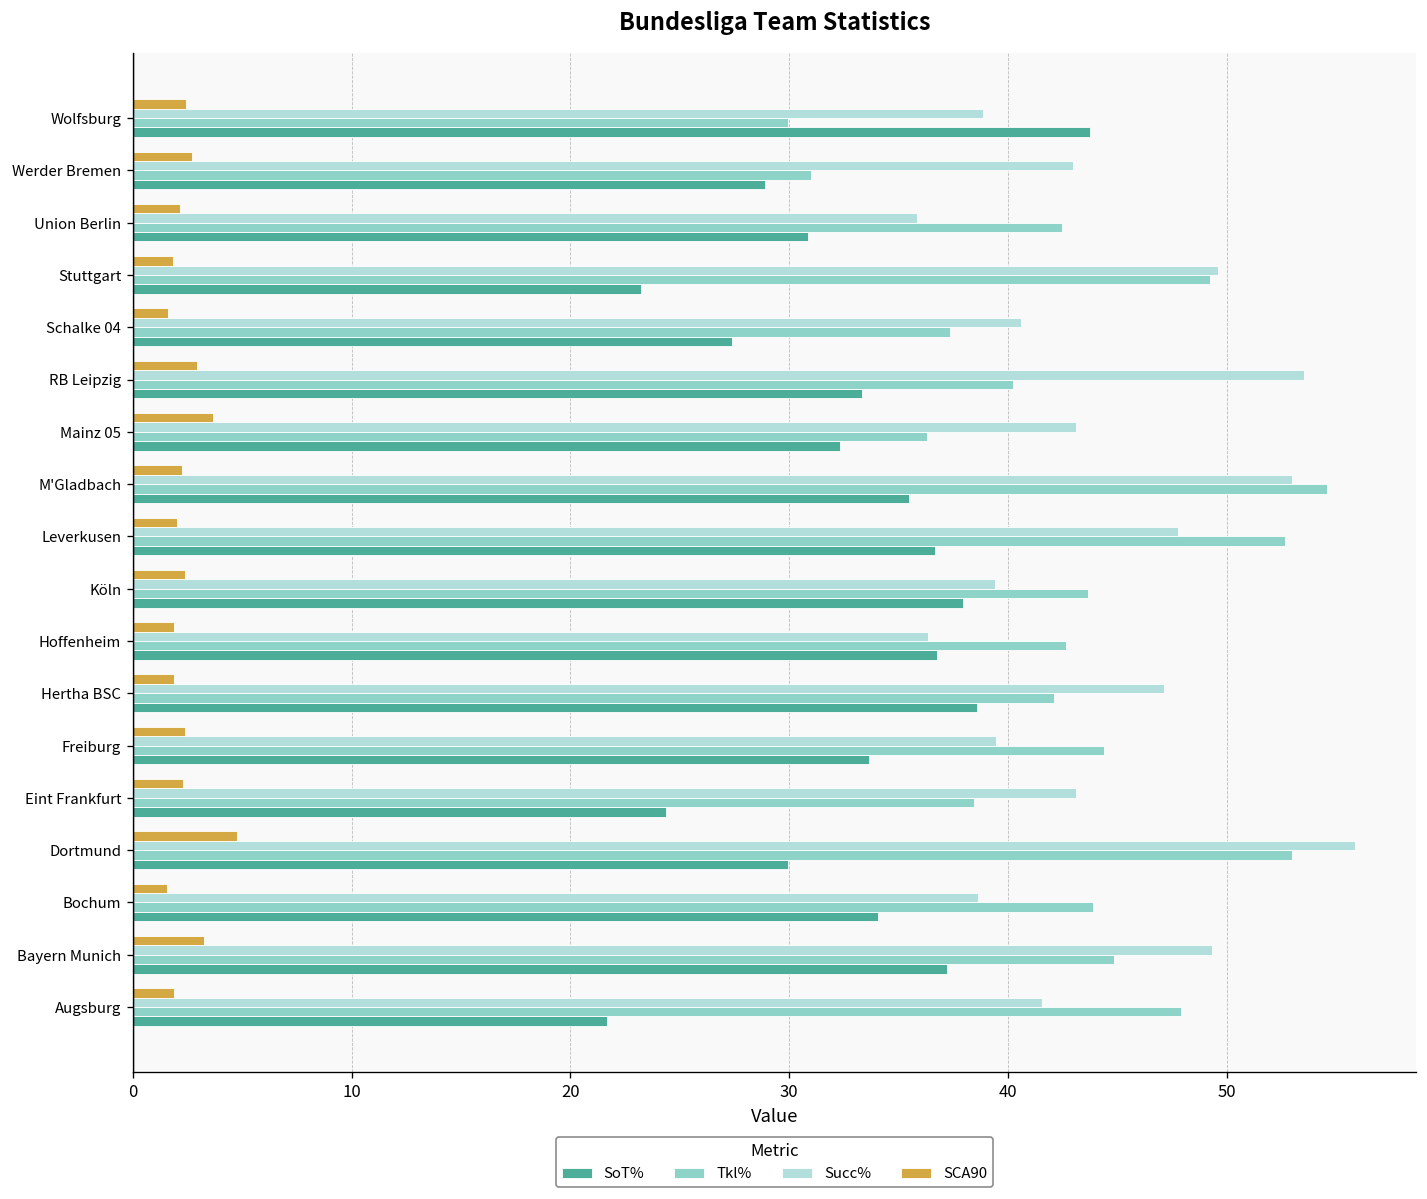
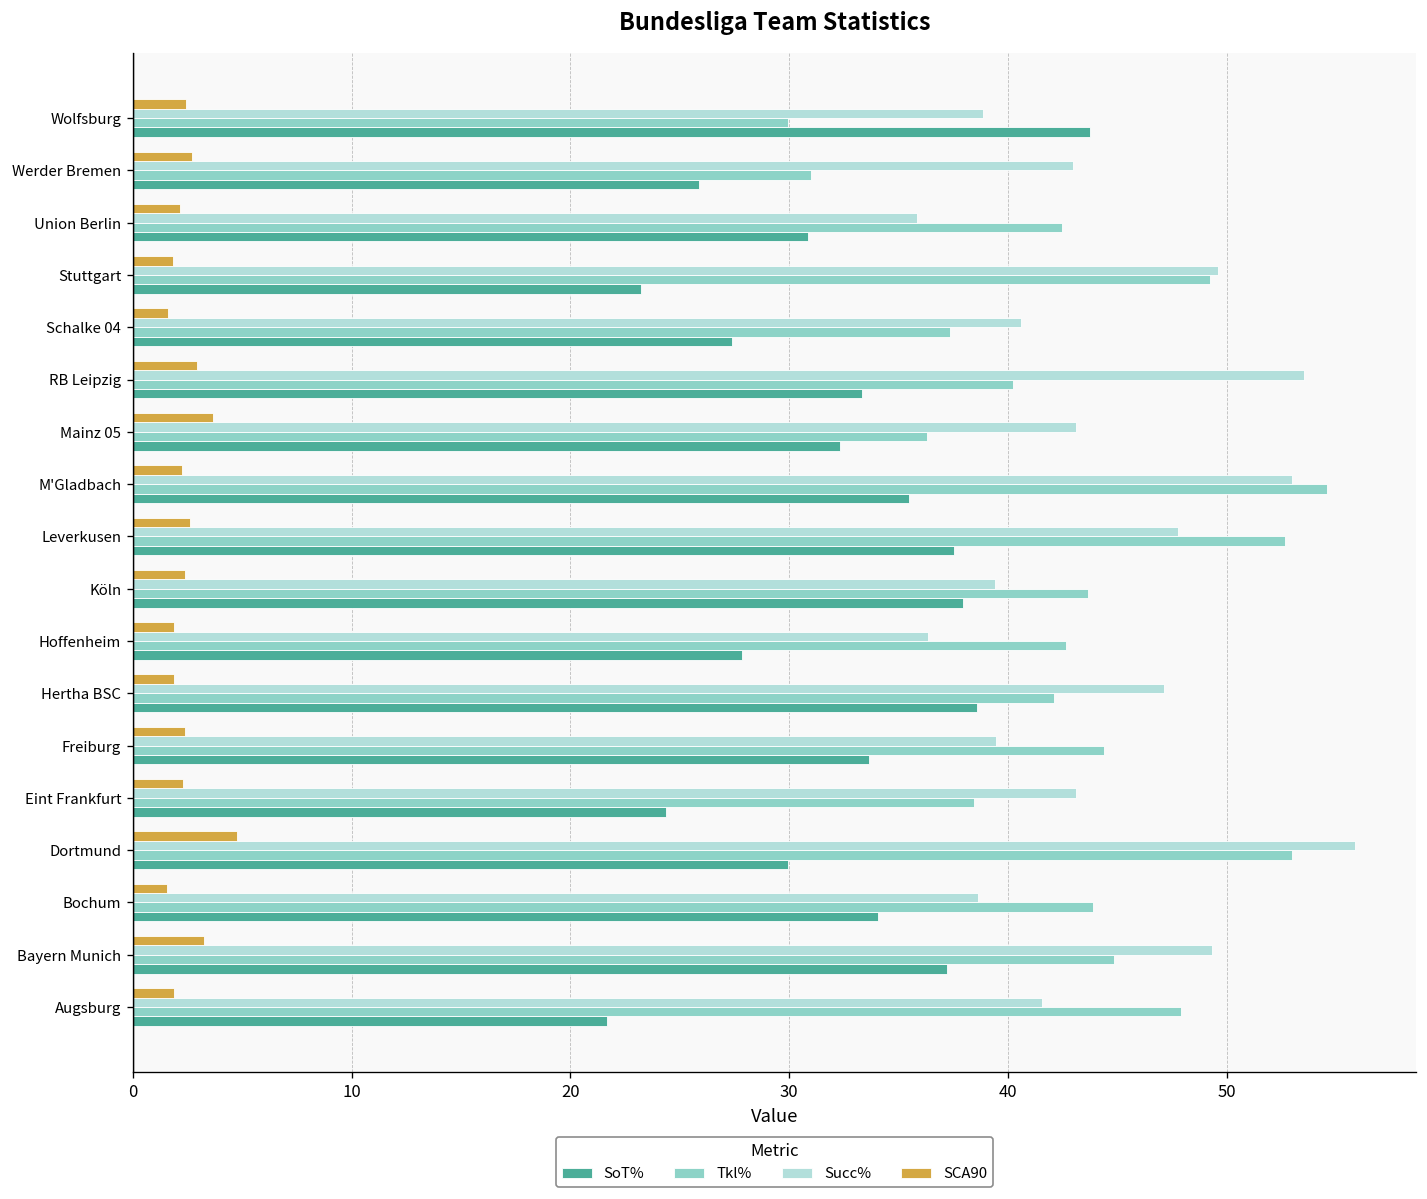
SoT%, Werder Bremen: 28.9 -> 25.9
SCA90, Leverkusen: 2.0 -> 2.6
SoT%, Leverkusen: 36.7 -> 37.6
SoT%, Hoffenheim: 36.8 -> 27.8
